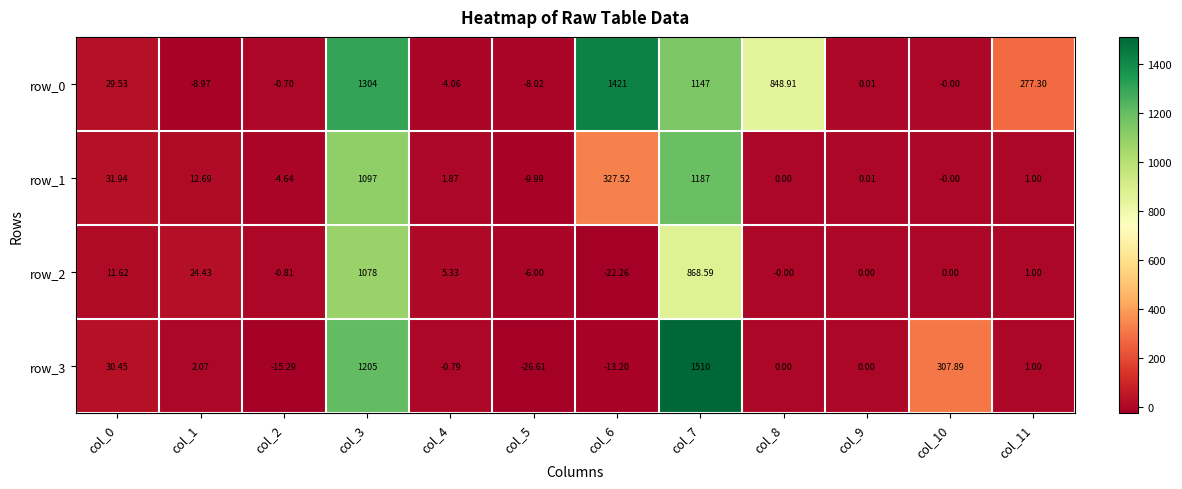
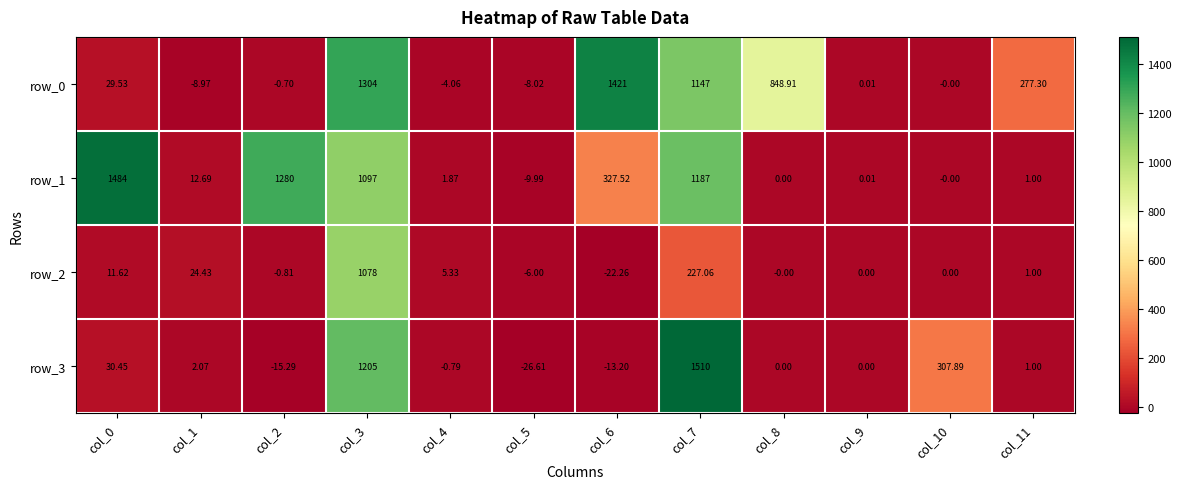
row_1, col_0: 31.94 -> 1484
row_1, col_2: -4.64 -> 1280
row_2, col_7: 868.59 -> 227.06
